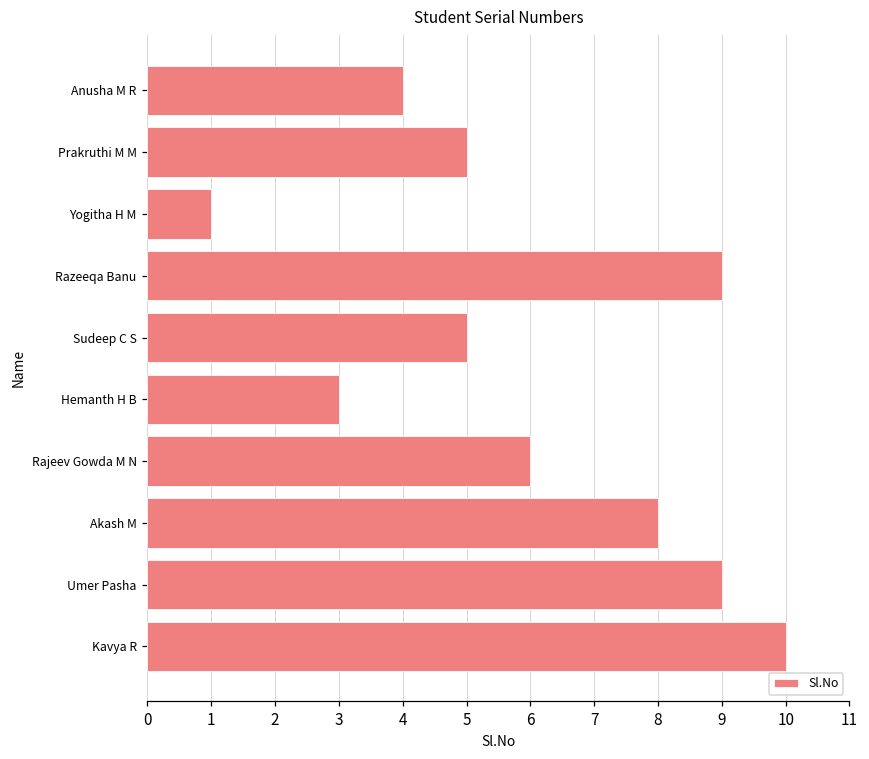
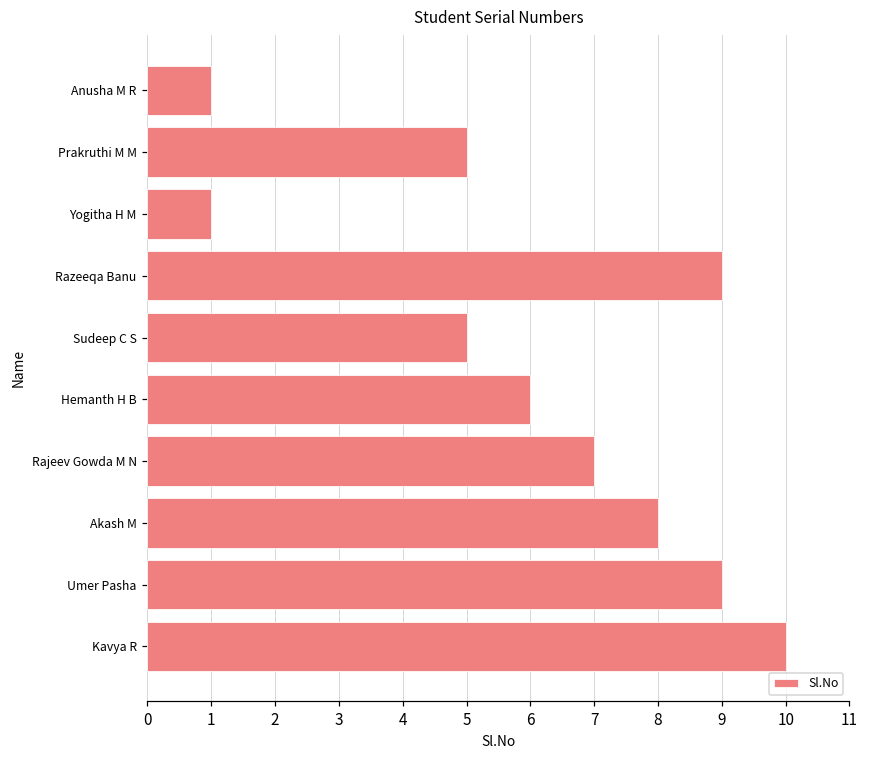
Anusha M R: 4 -> 1
Hemanth H B: 3 -> 6
Rajeev Gowda M N: 6 -> 7
